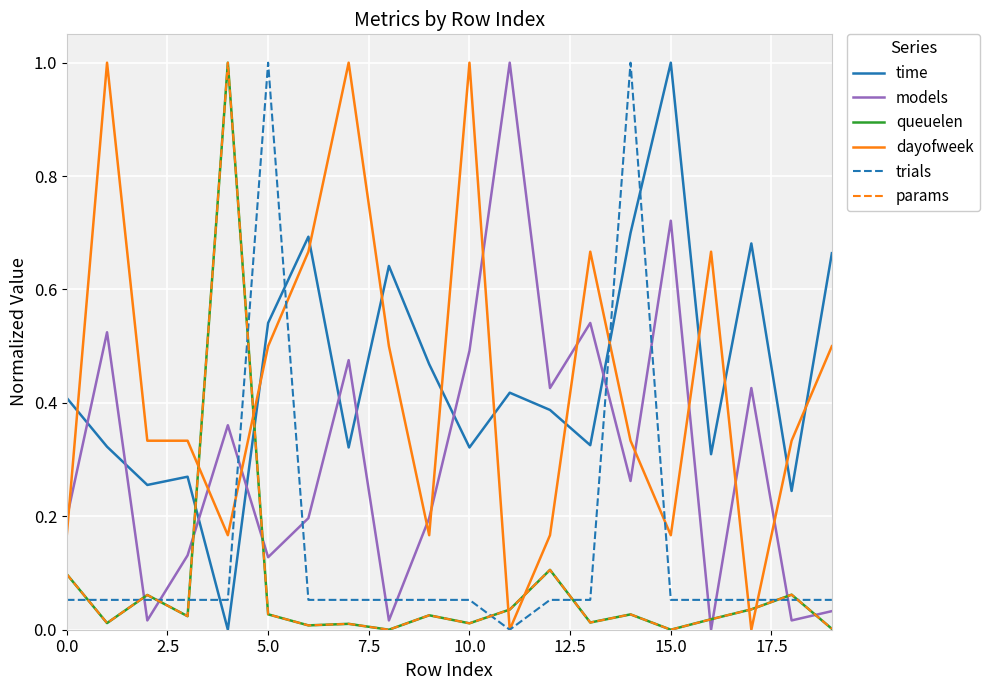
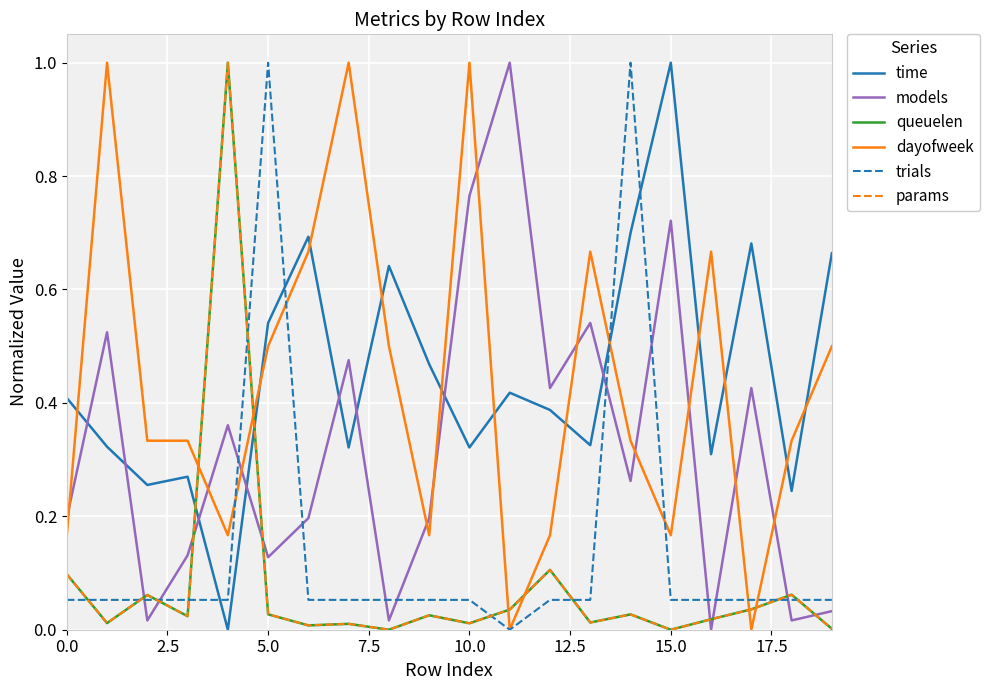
models, 10.0: 0.49 -> 0.77
